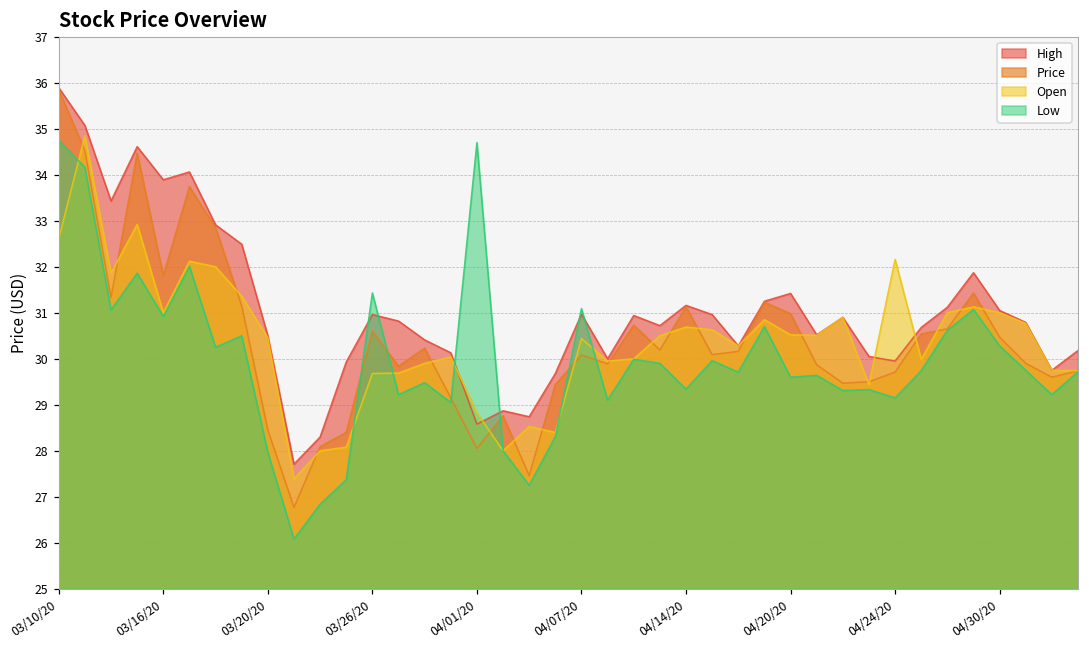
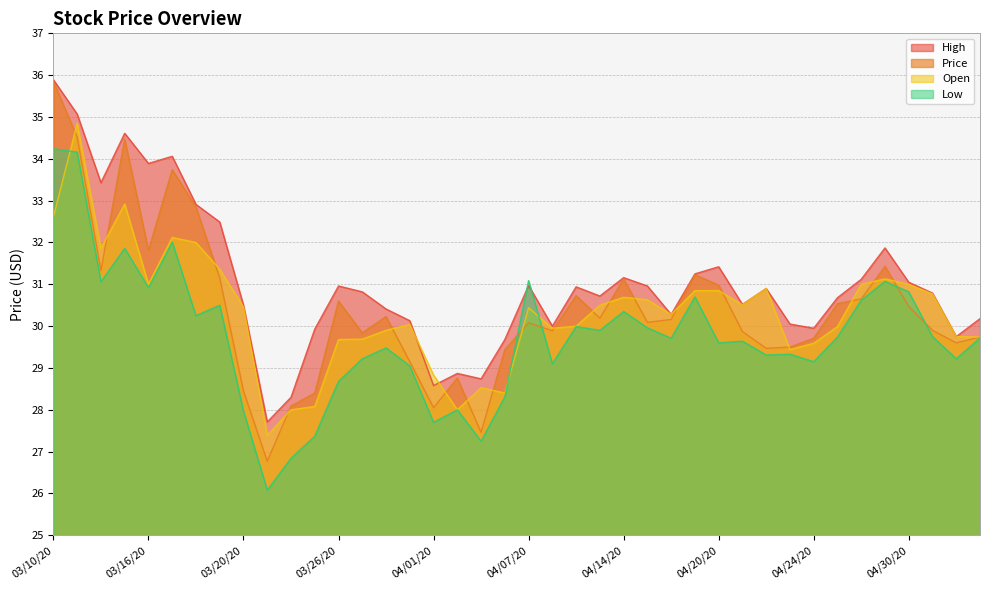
Low, 03/10/20: 34.8 -> 34.2
Low, 03/26/20: 31.4 -> 28.7
Low, 04/01/20: 34.7 -> 27.7
Low, 04/14/20: 29.3 -> 30.4
Open, 04/20/20: 30.5 -> 30.9
Open, 04/24/20: 32.2 -> 29.6
Low, 04/30/20: 30.3 -> 30.8
